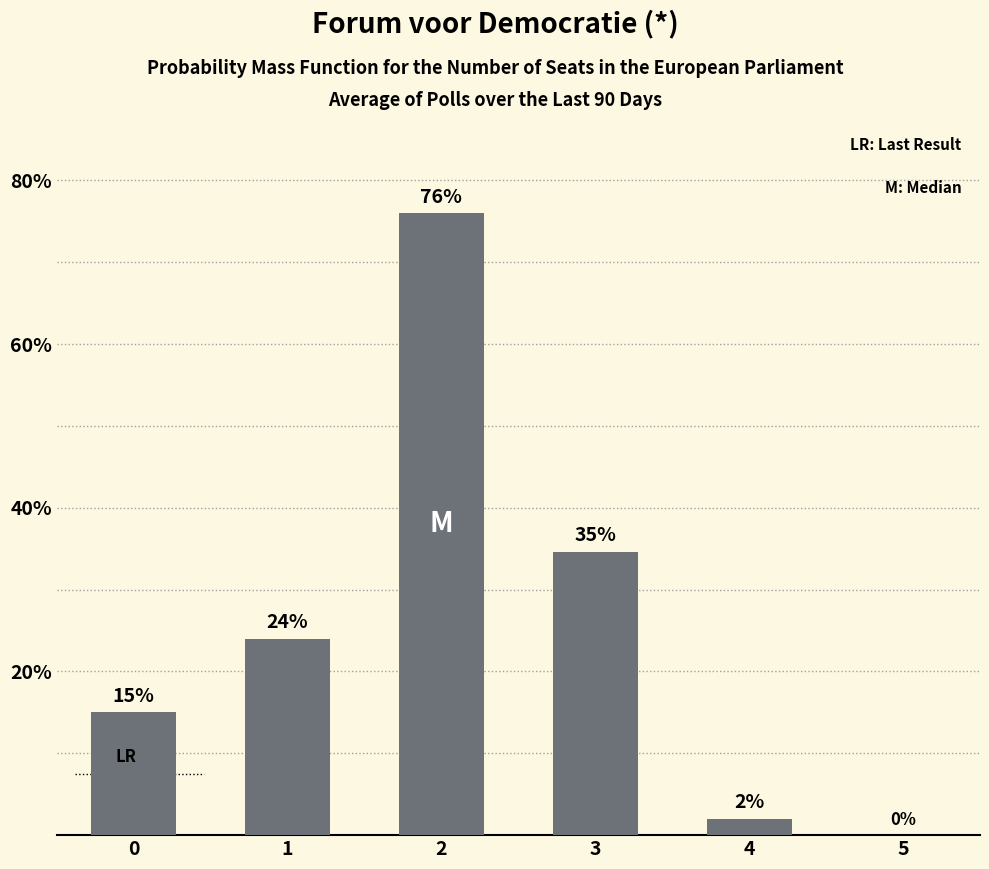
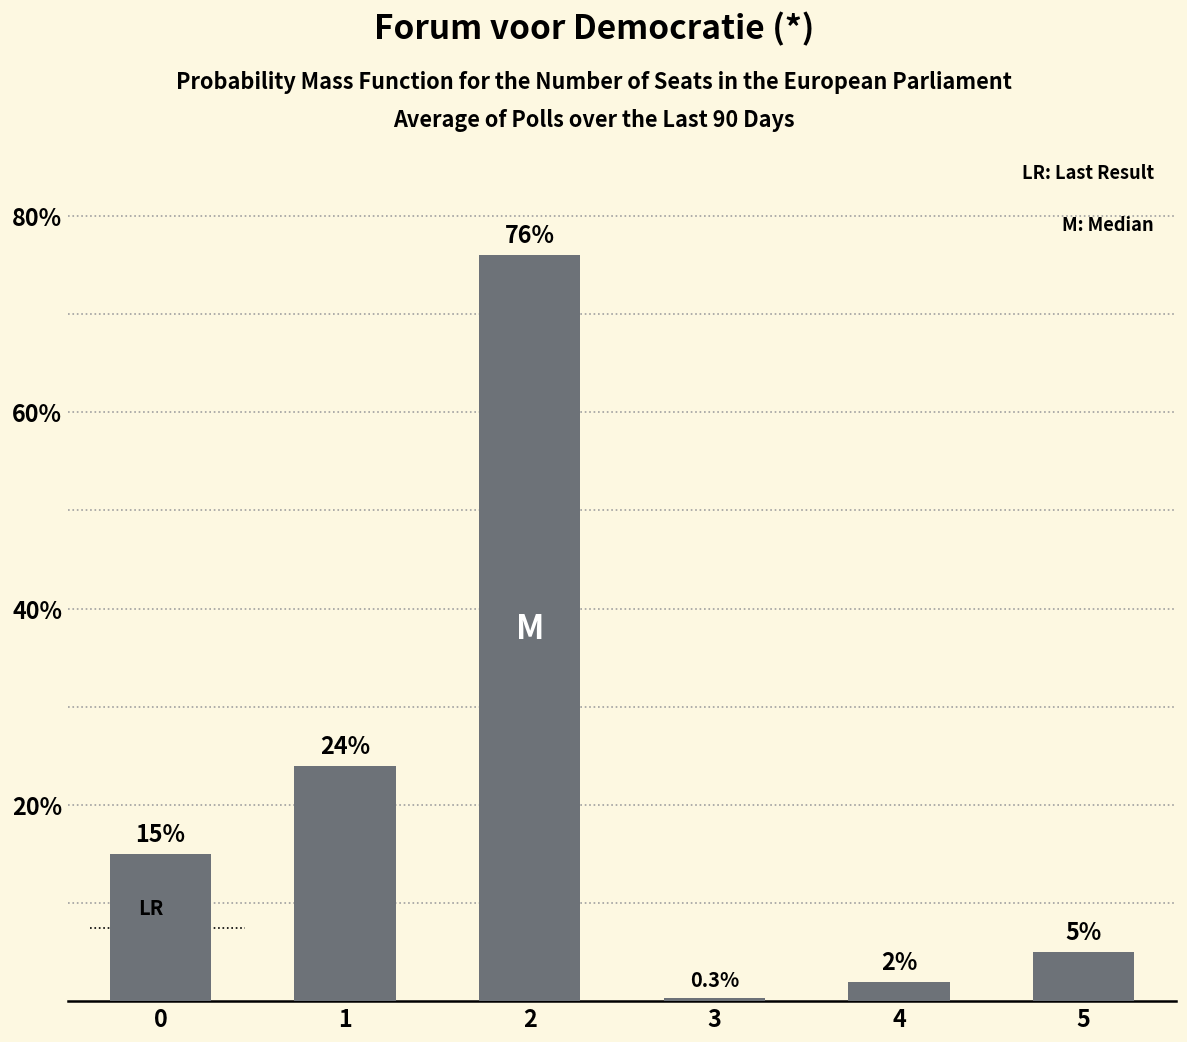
3: 35% -> 0.3%
5: 0% -> 5%
